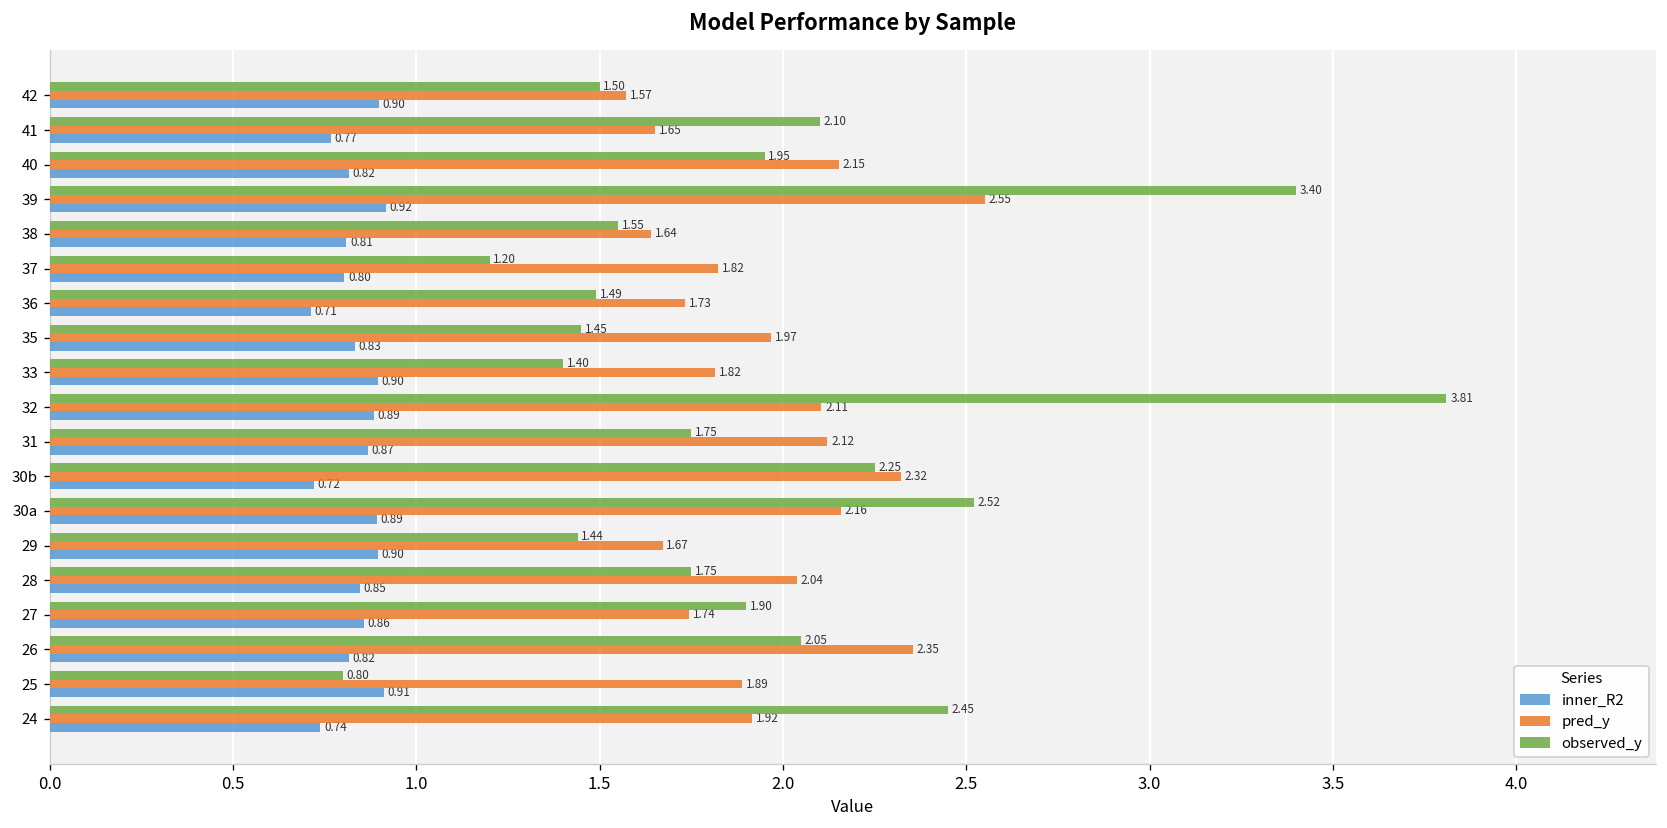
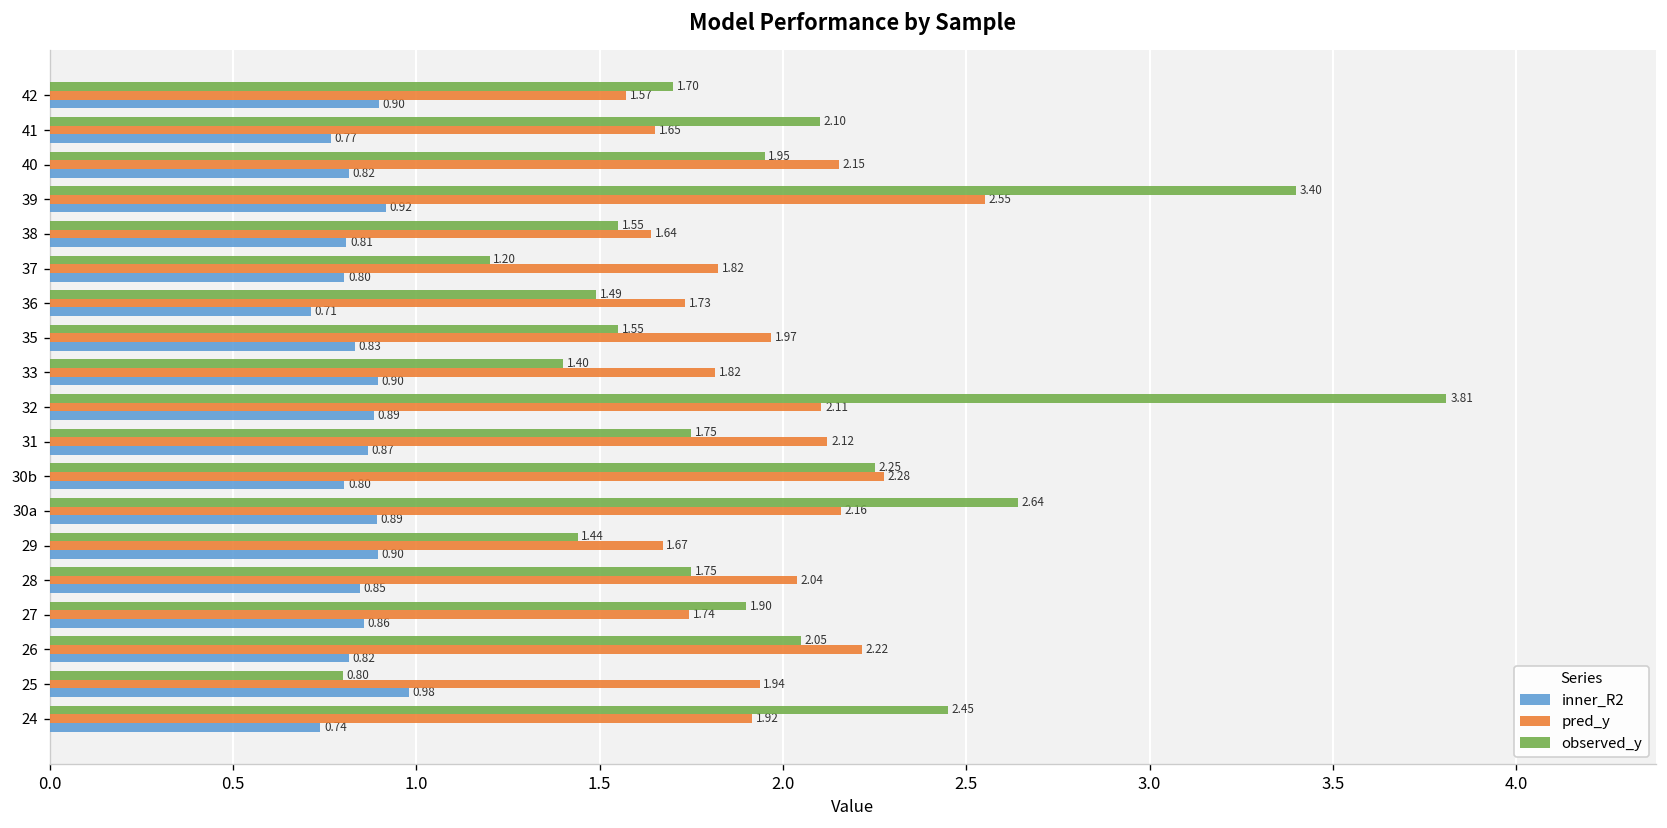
observed_y, 42: 1.50 -> 1.70
observed_y, 35: 1.45 -> 1.55
pred_y, 30b: 2.32 -> 2.28
inner_R2, 30b: 0.72 -> 0.80
observed_y, 30a: 2.52 -> 2.64
pred_y, 26: 2.35 -> 2.22
pred_y, 25: 1.89 -> 1.94
inner_R2, 25: 0.91 -> 0.98
